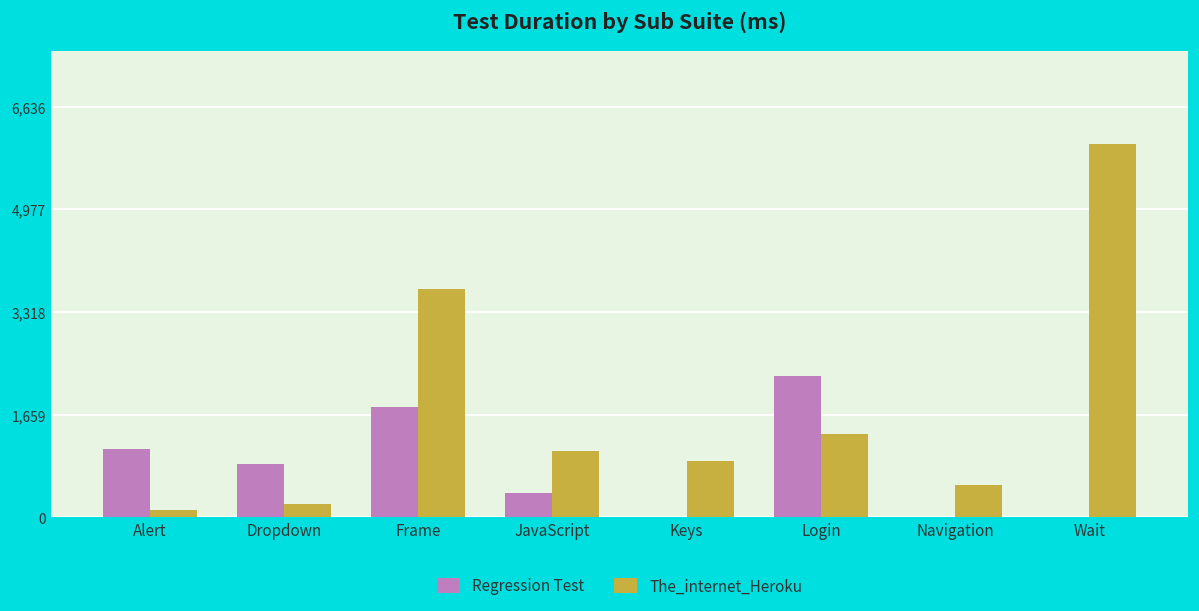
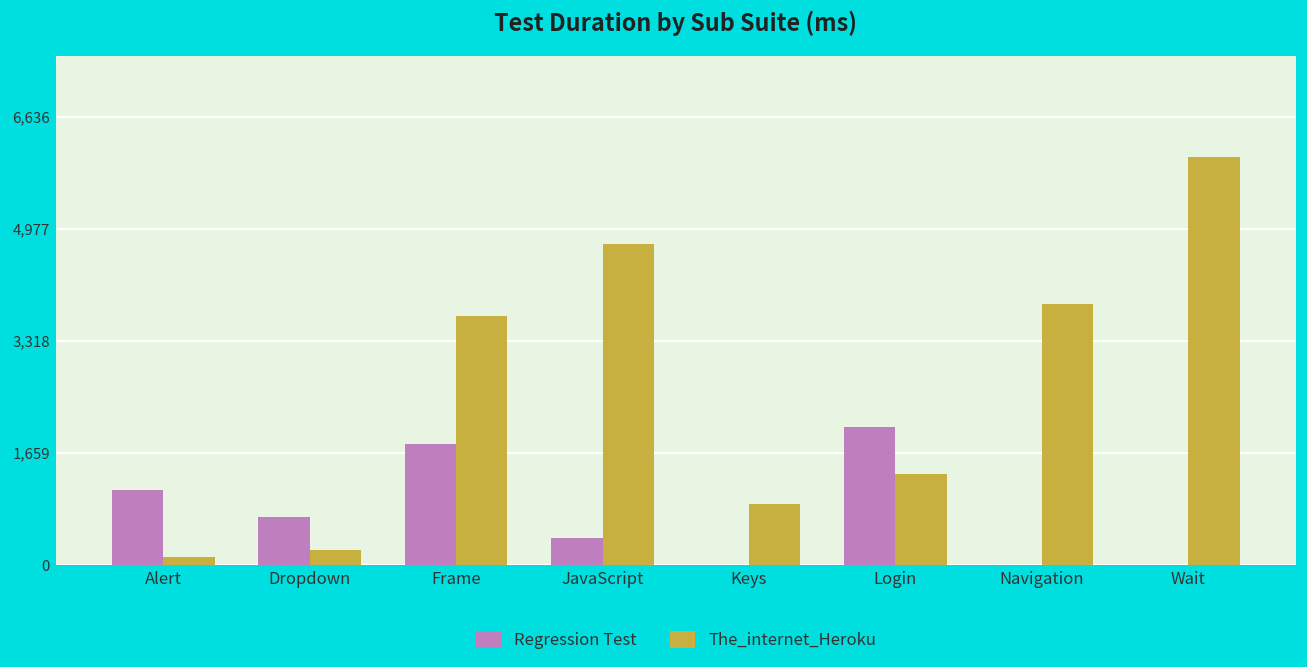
Regression Test, Dropdown: 900 -> 700
The_internet_Heroku, JavaScript: 1,100 -> 4,800
Regression Test, Login: 2,300 -> 2,000
The_internet_Heroku, Navigation: 500 -> 3,900
